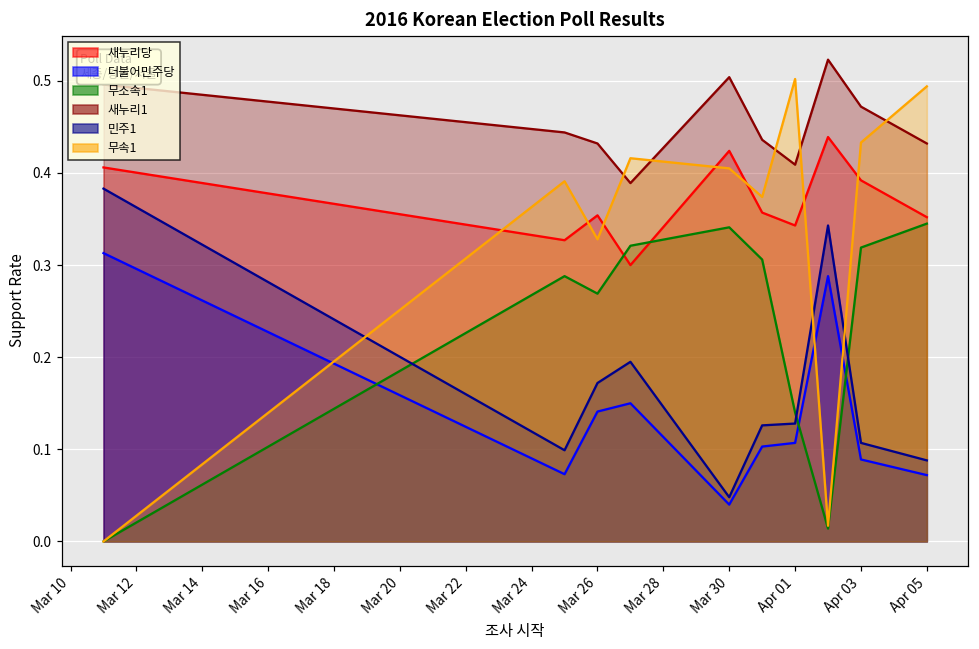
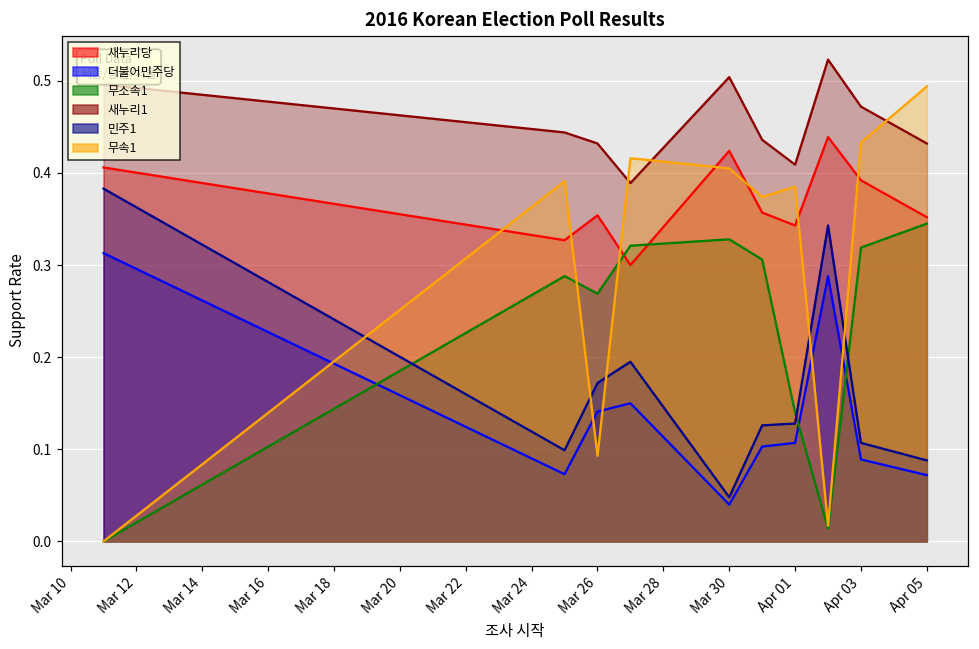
무속1, Mar 26: 0.33 -> 0.09
무소속1, Mar 30: 0.34 -> 0.33
무속1, Apr 01: 0.50 -> 0.39
